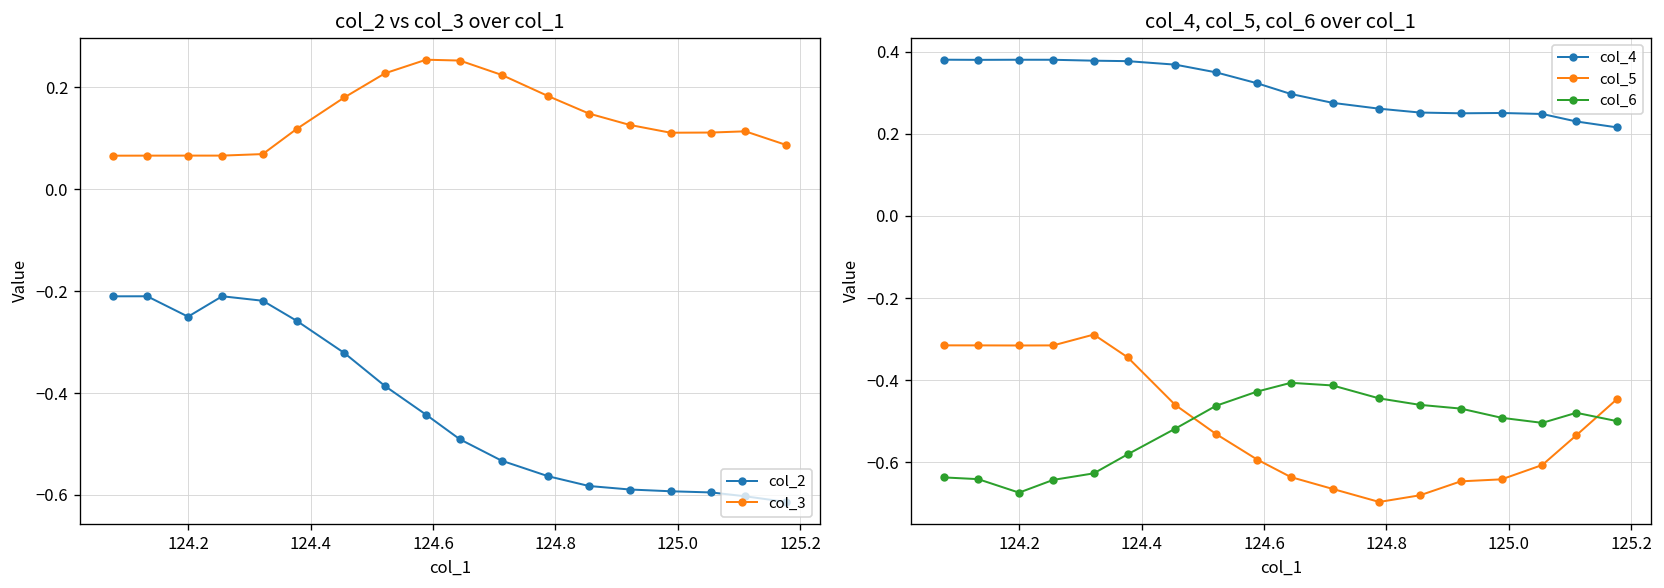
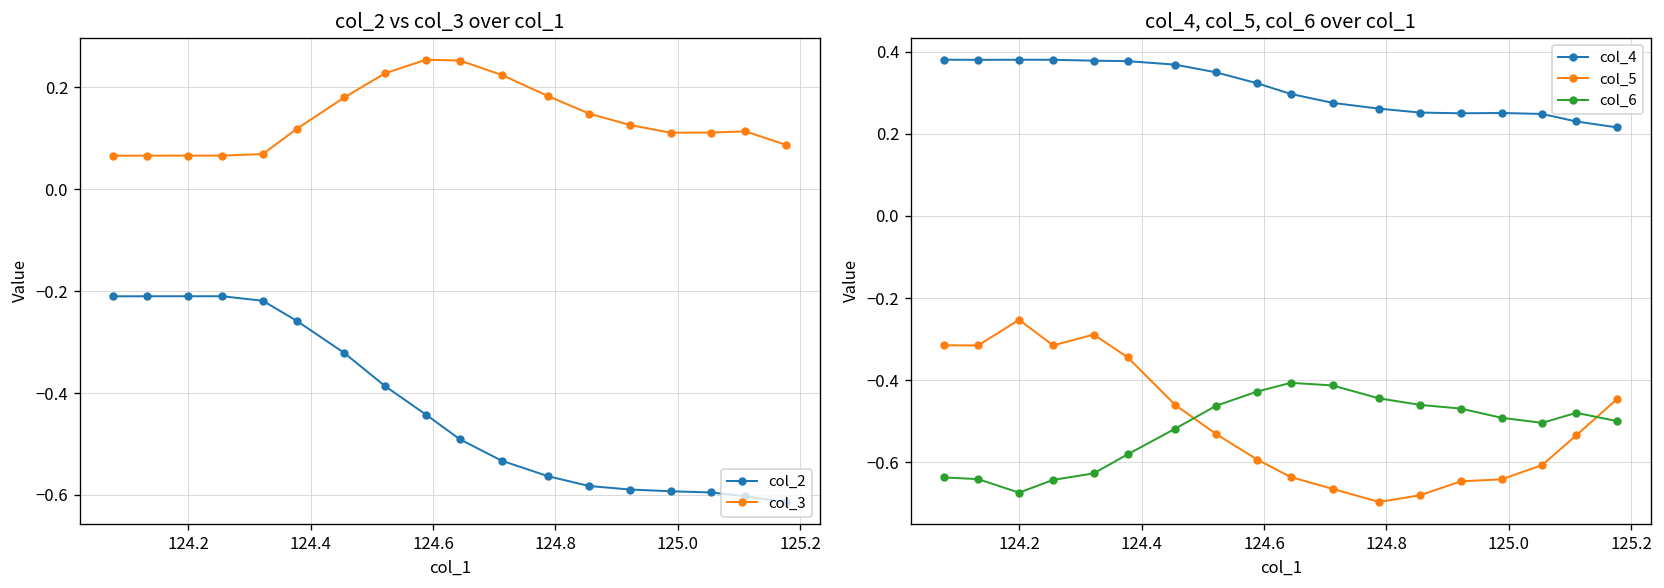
col_2 vs col_3 over col_1, col_2, 124.2: -0.25 -> -0.21
col_4, col_5, col_6 over col_1, col_5, 124.2: -0.32 -> -0.25
